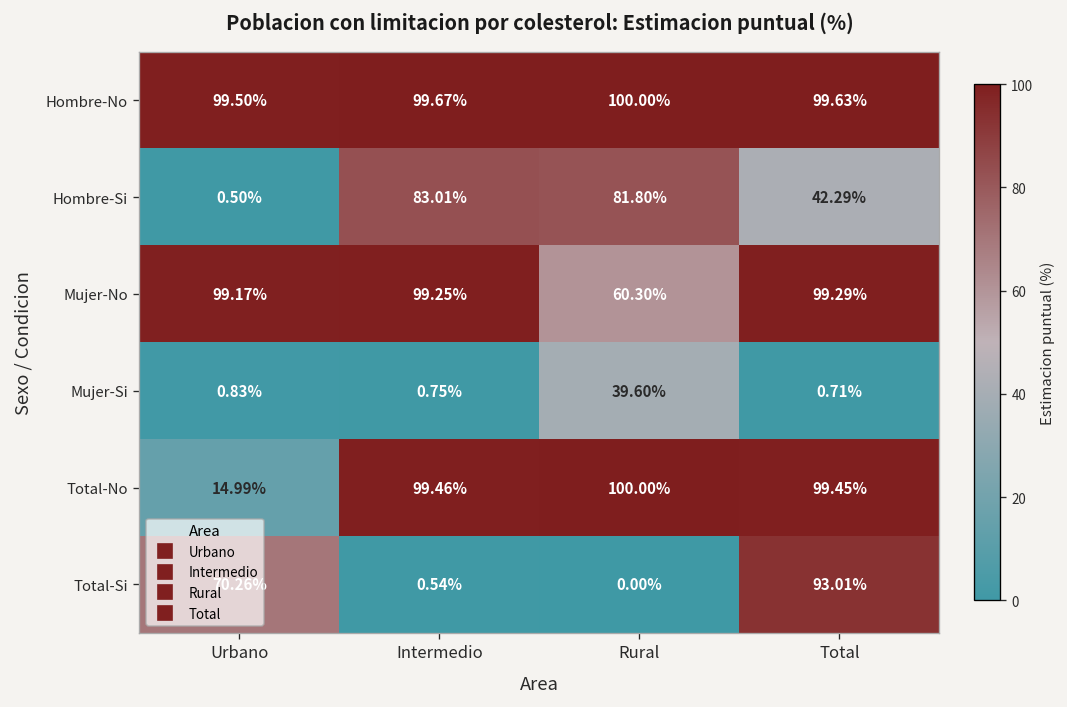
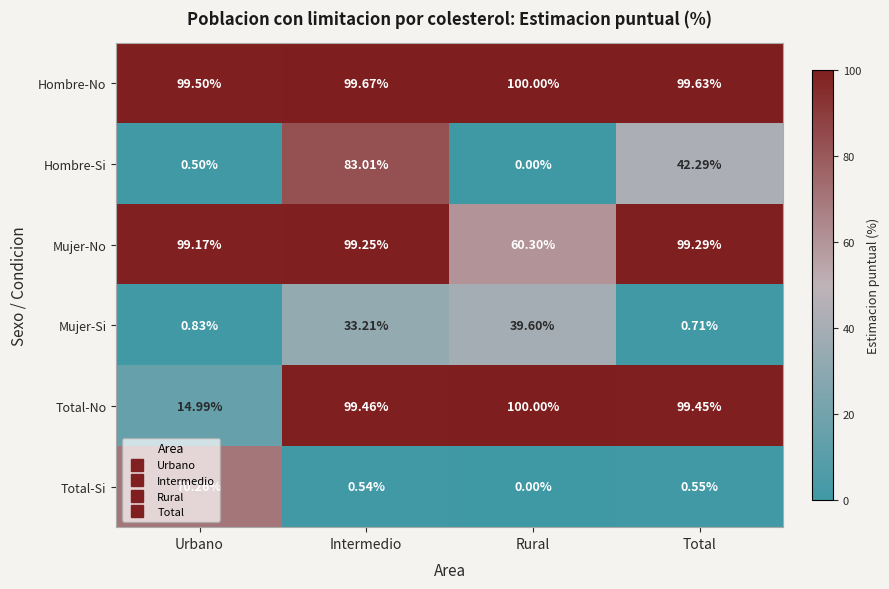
Hombre-Si, Rural: 81.80% -> 0.00%
Mujer-Si, Intermedio: 0.75% -> 33.21%
Total-Si, Total: 93.01% -> 0.55%
